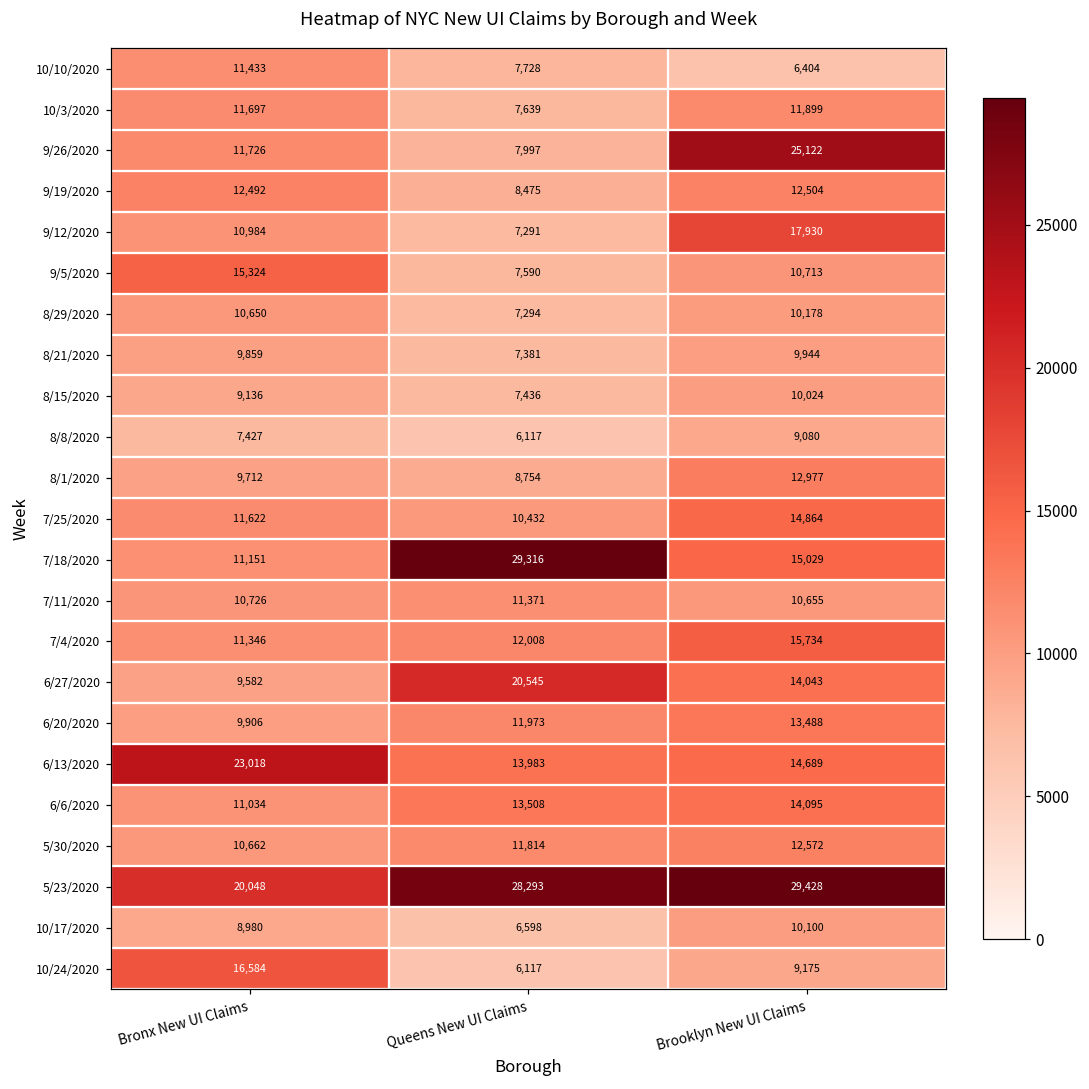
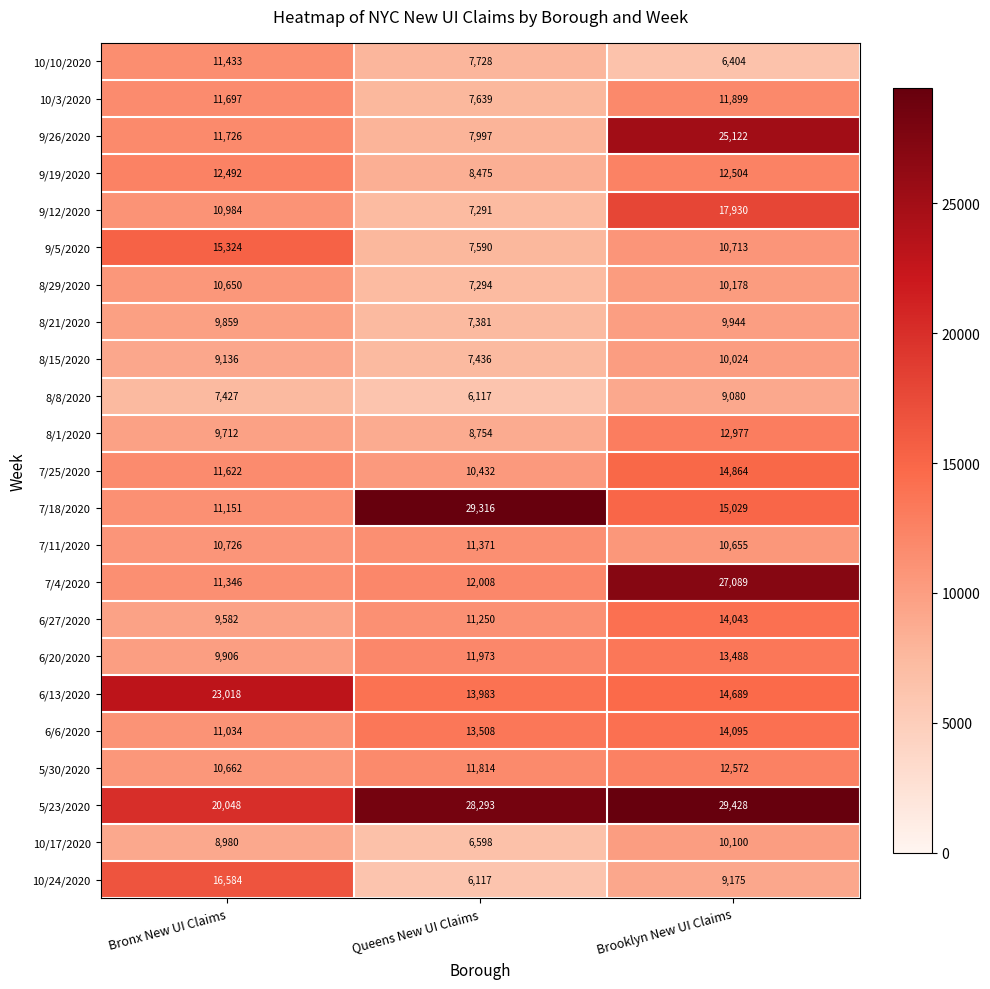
7/4/2020, Brooklyn New UI Claims: 15,734 -> 27,089
6/27/2020, Queens New UI Claims: 20,545 -> 11,250
